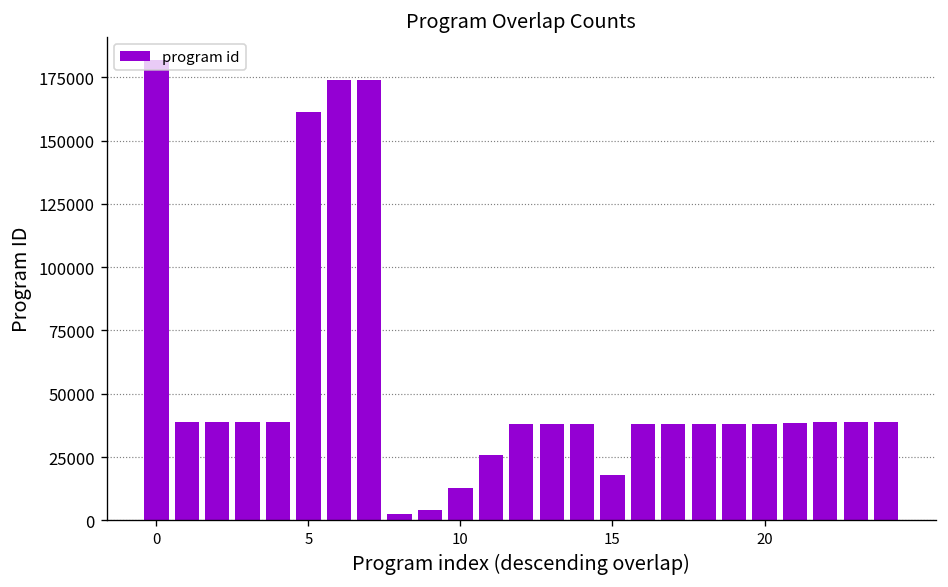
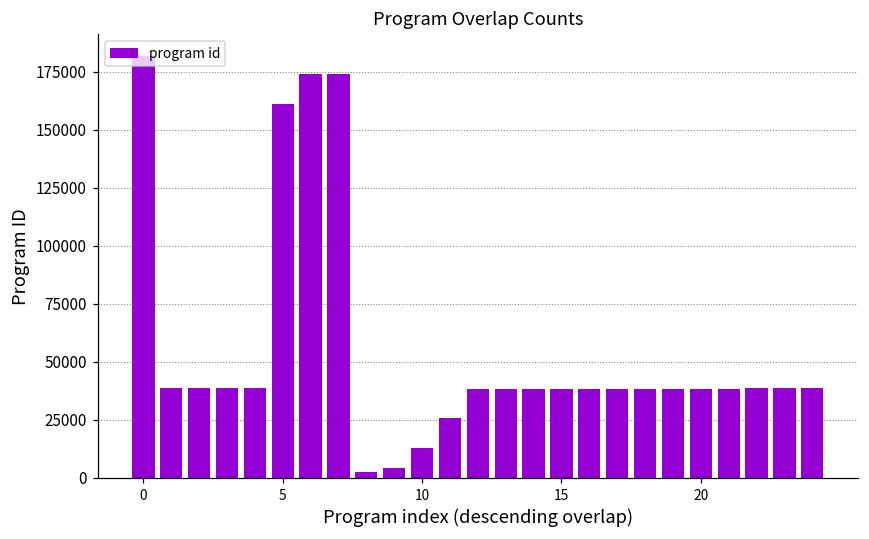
15: 18000 -> 38000
